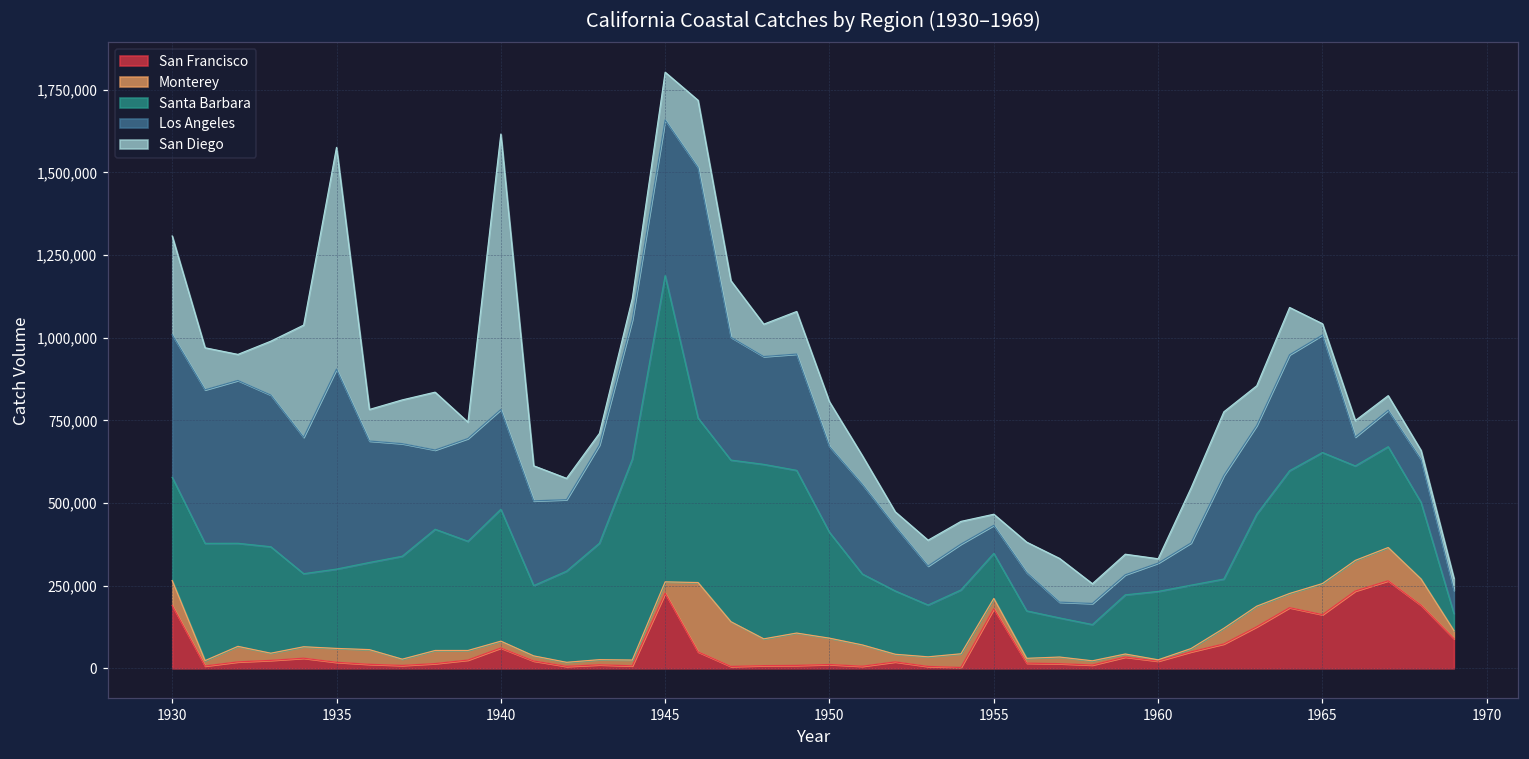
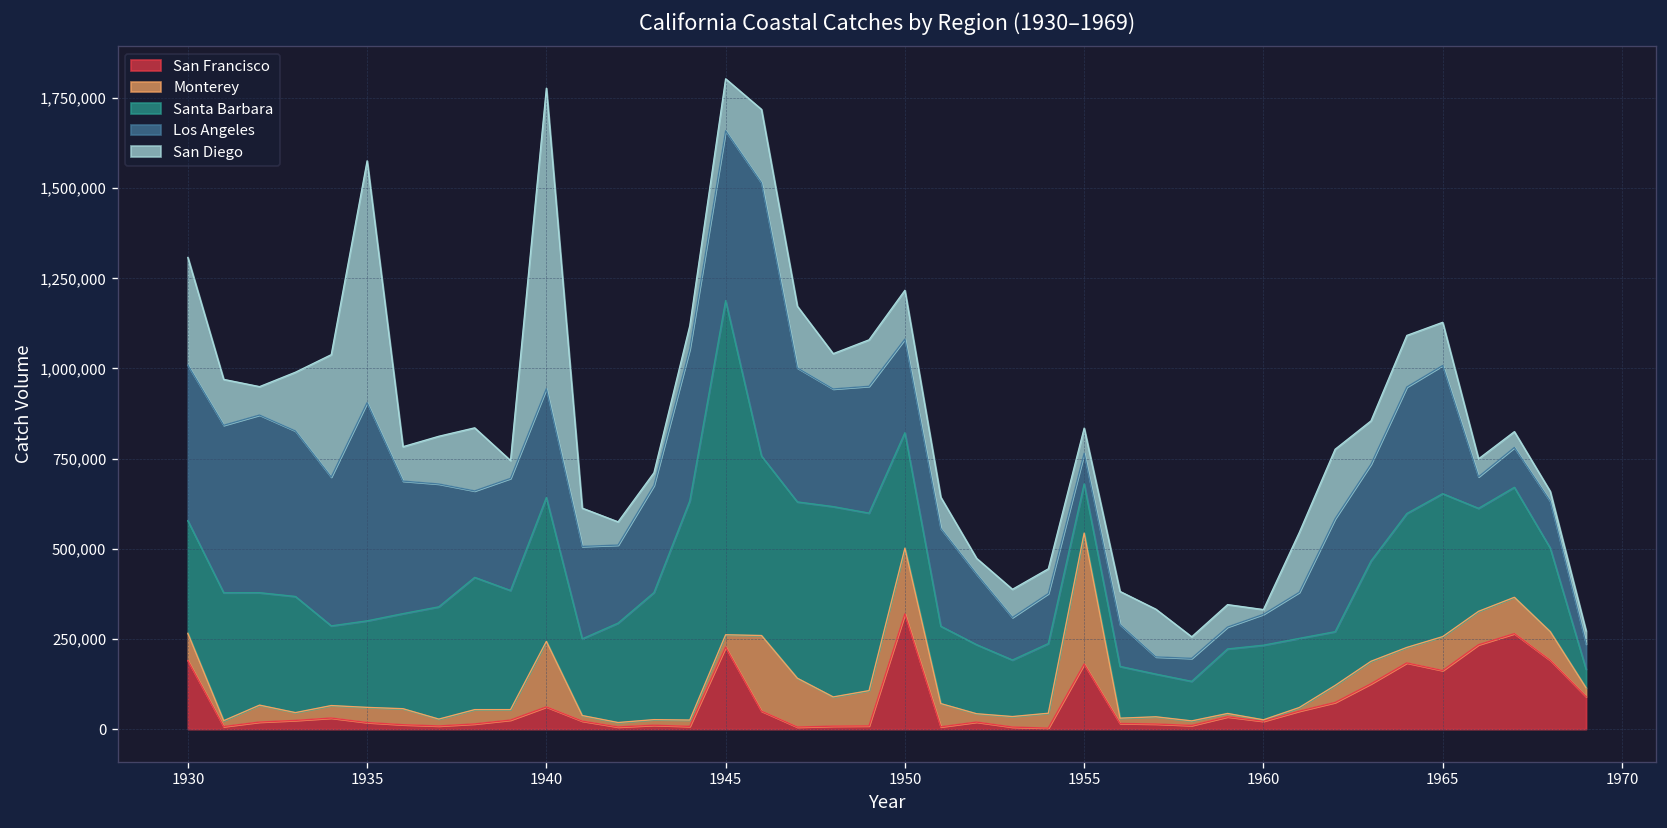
Monterey, 1940: 20,000 -> 180,000
San Francisco, 1950: 10,000 -> 320,000
Monterey, 1950: 80,000 -> 180,000
Monterey, 1955: 30,000 -> 360,000
San Diego, 1955: 30,000 -> 70,000
San Diego, 1965: 30,000 -> 120,000
